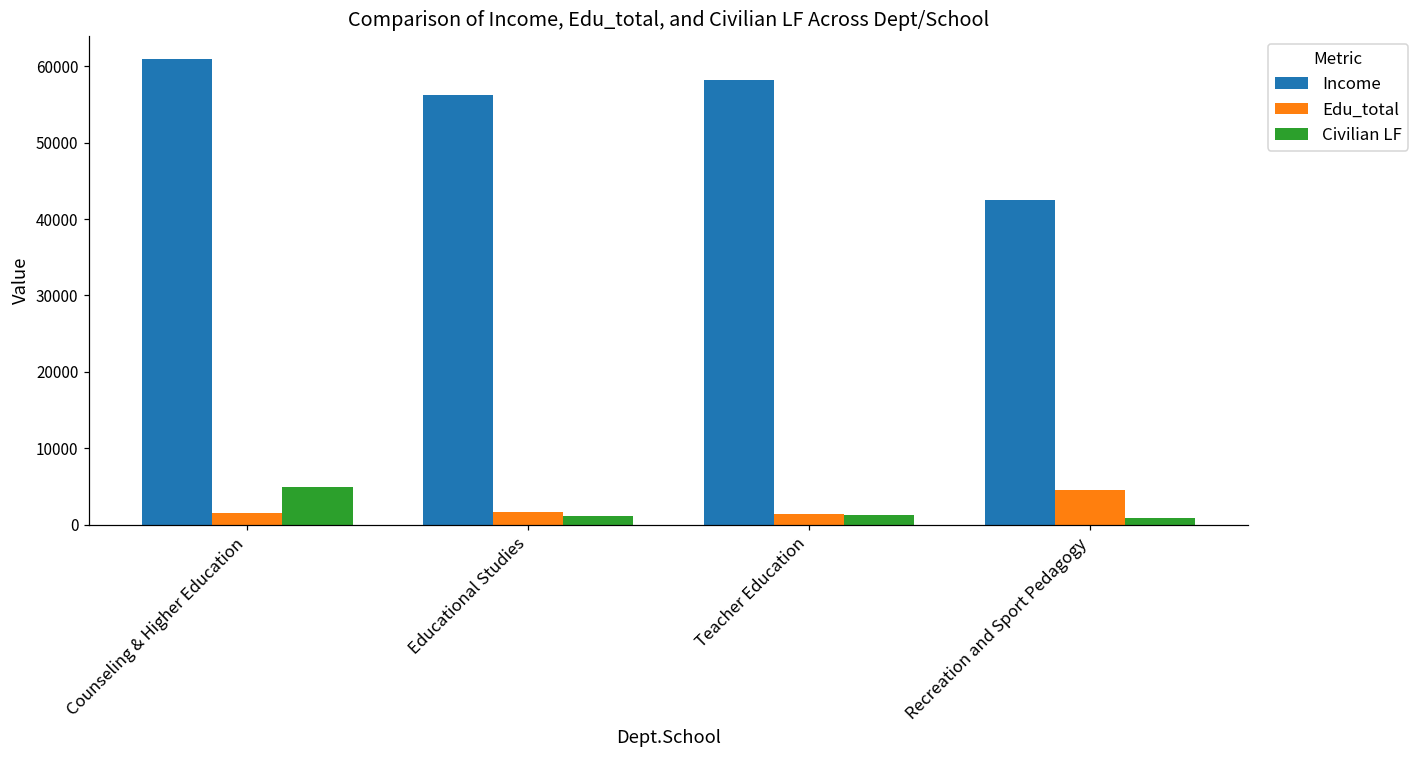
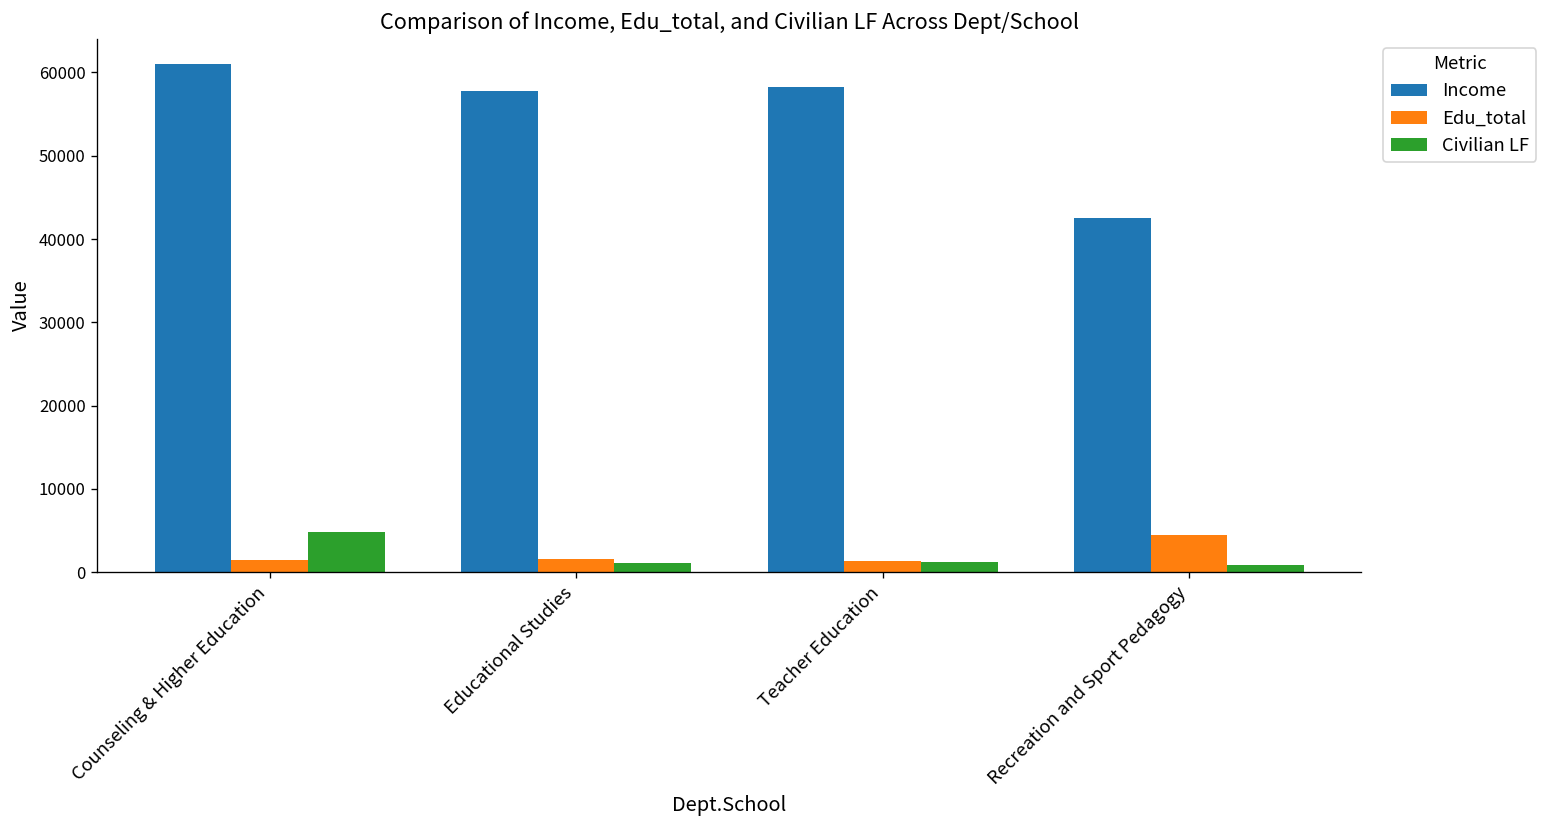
Income, Educational Studies: 56000 -> 58000
